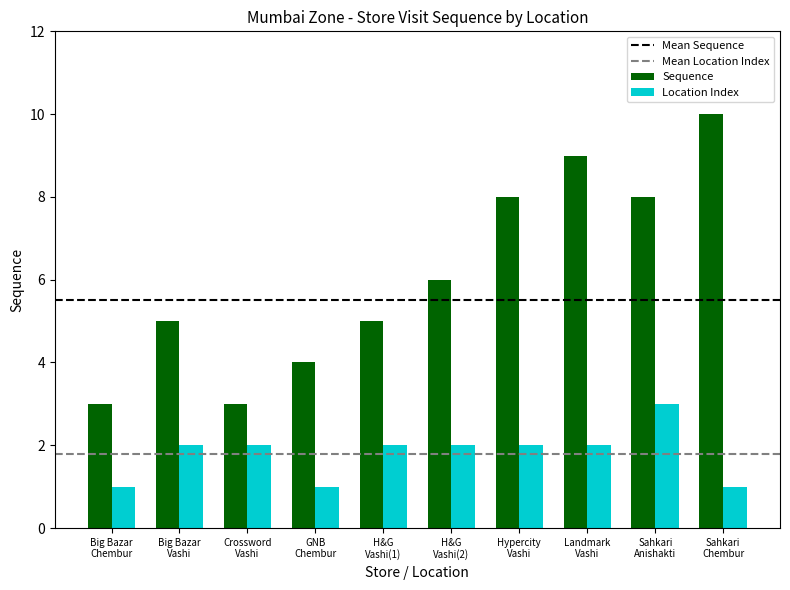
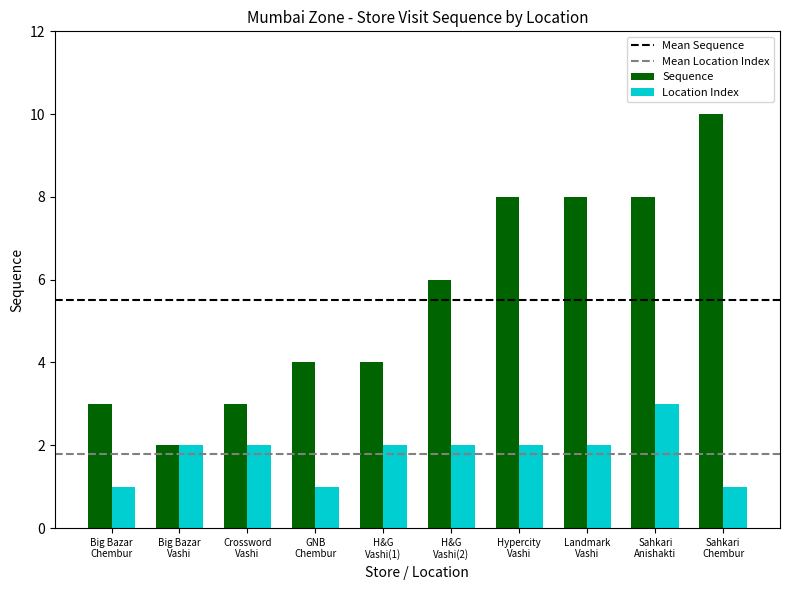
Sequence, Big Bazar Vashi: 5 -> 2
Sequence, H&G Vashi(1): 5 -> 4
Sequence, Landmark Vashi: 9 -> 8
